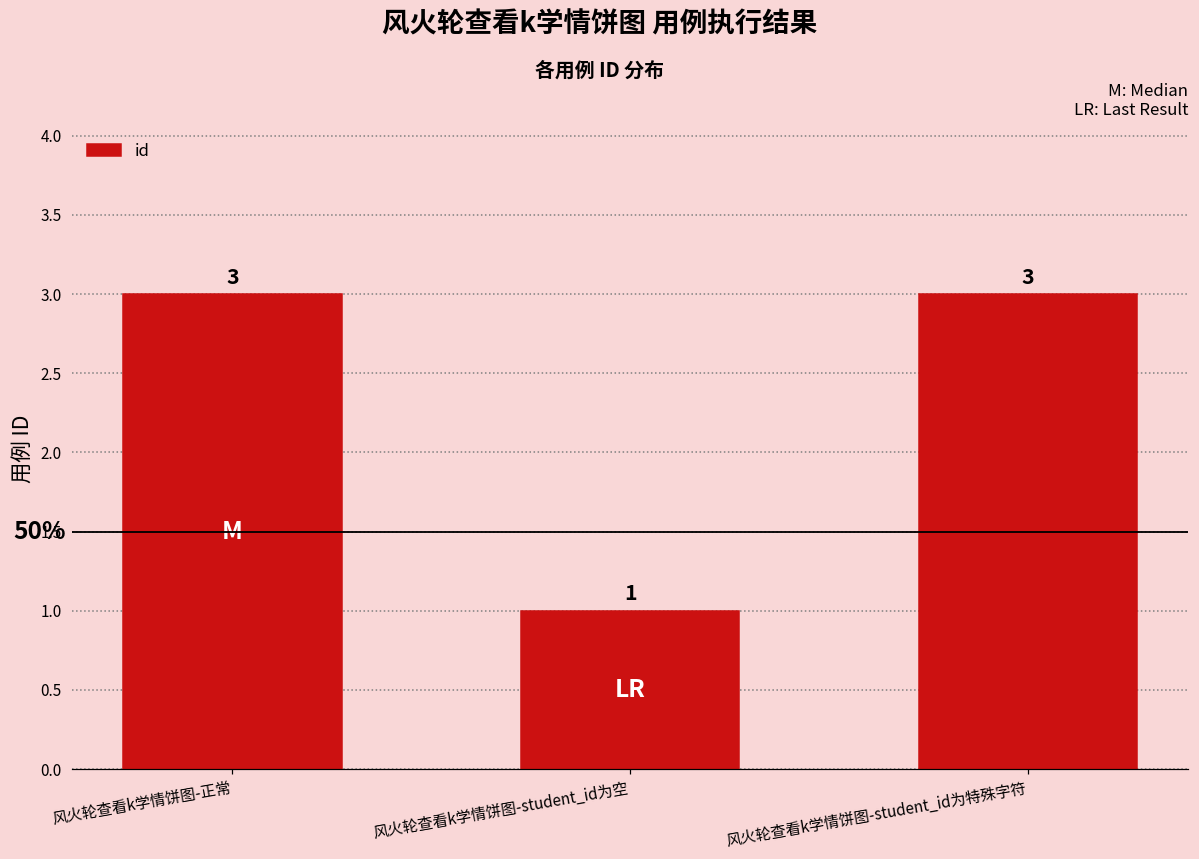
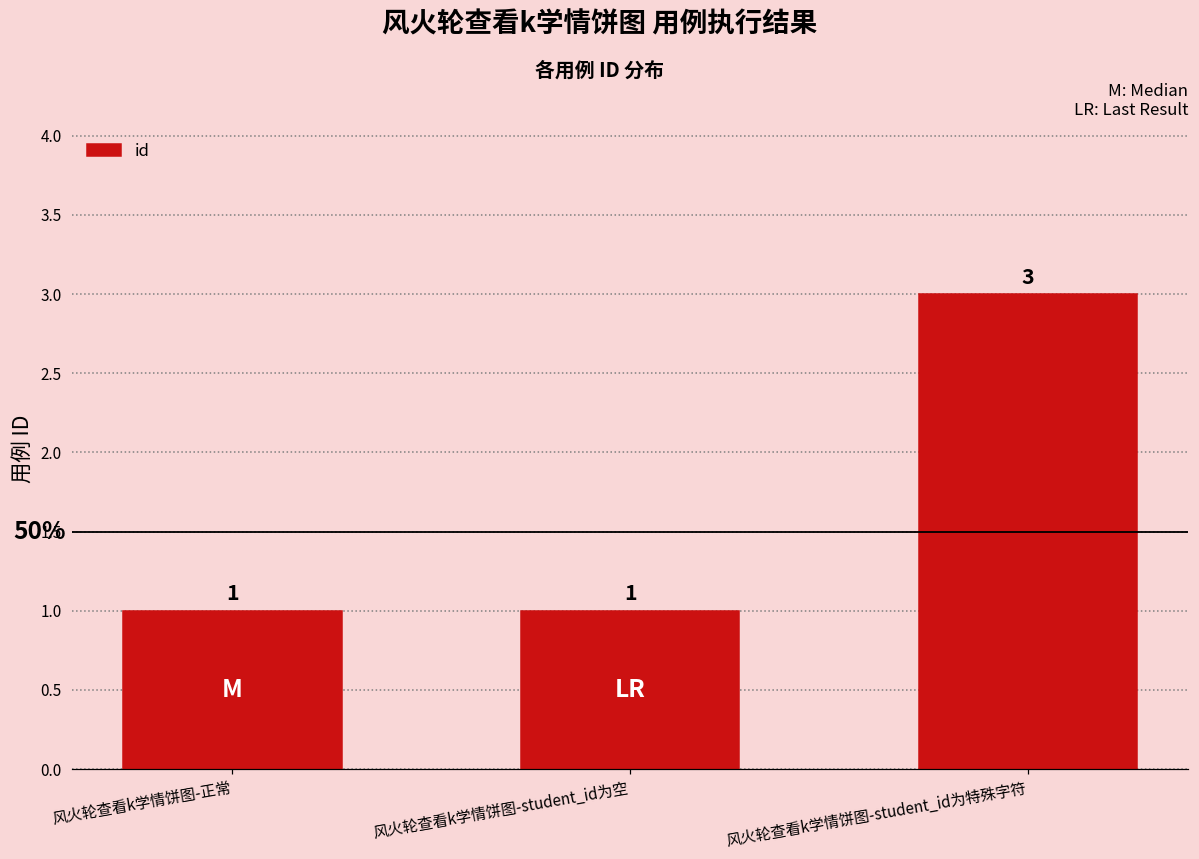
风火轮查看k学情饼图-正常: 3 -> 1
